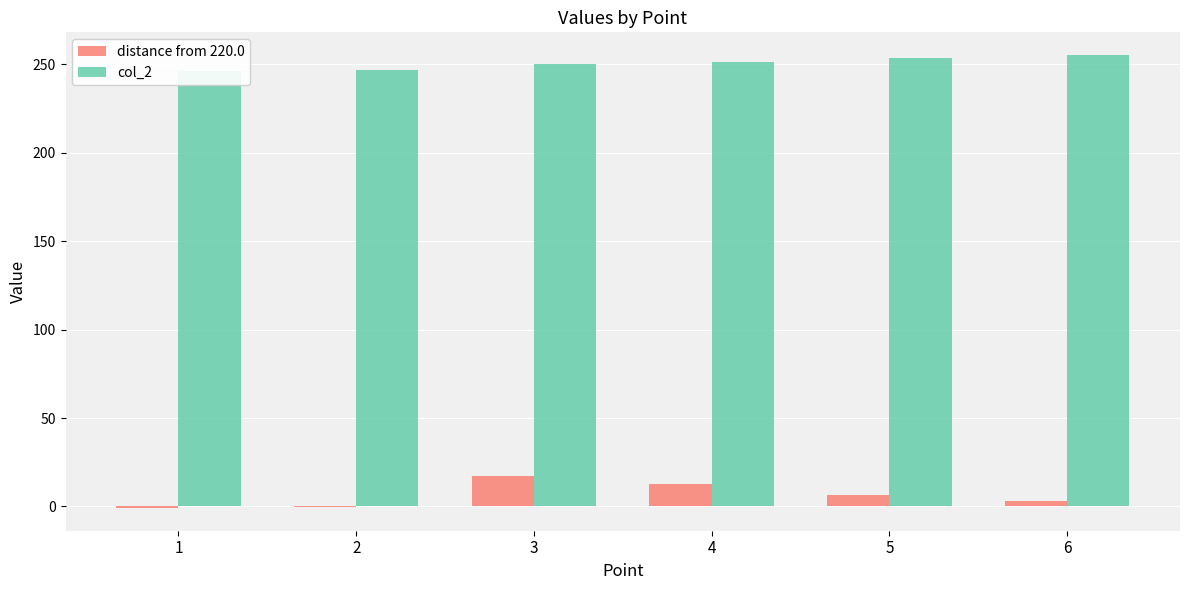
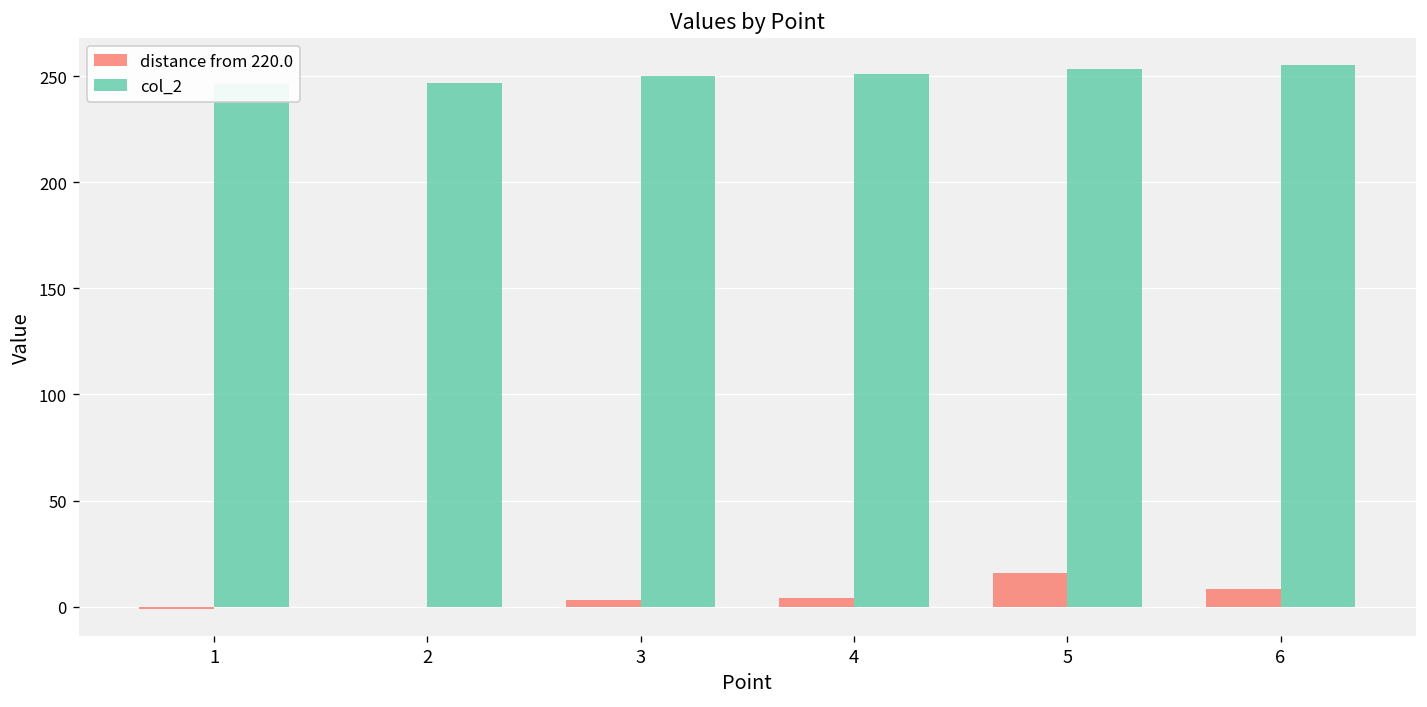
distance from 220.0, 3: 18 -> 3
distance from 220.0, 4: 13 -> 4
distance from 220.0, 5: 7 -> 16
distance from 220.0, 6: 3 -> 8
